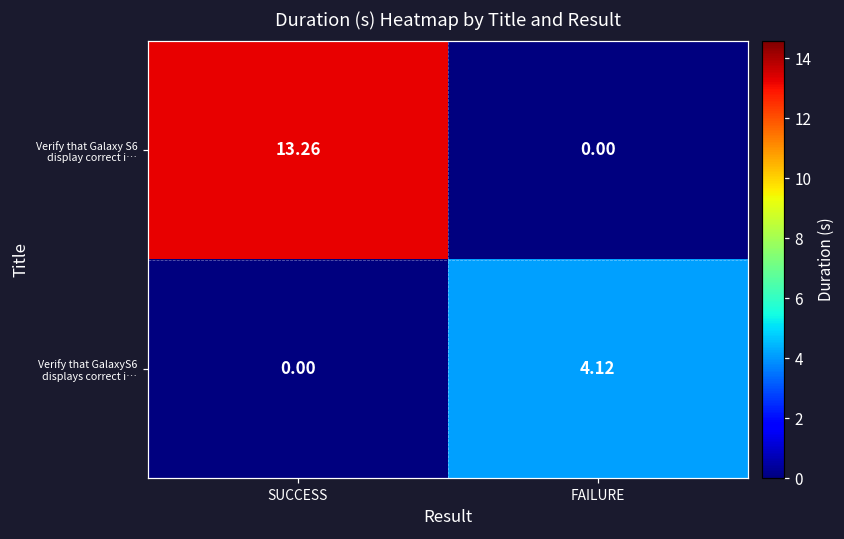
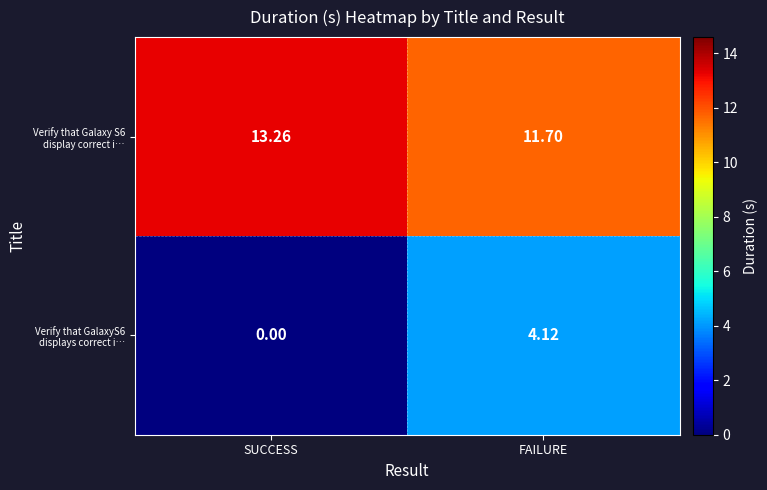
Verify that Galaxy S6 display correct i…, FAILURE: 0.00 -> 11.70
